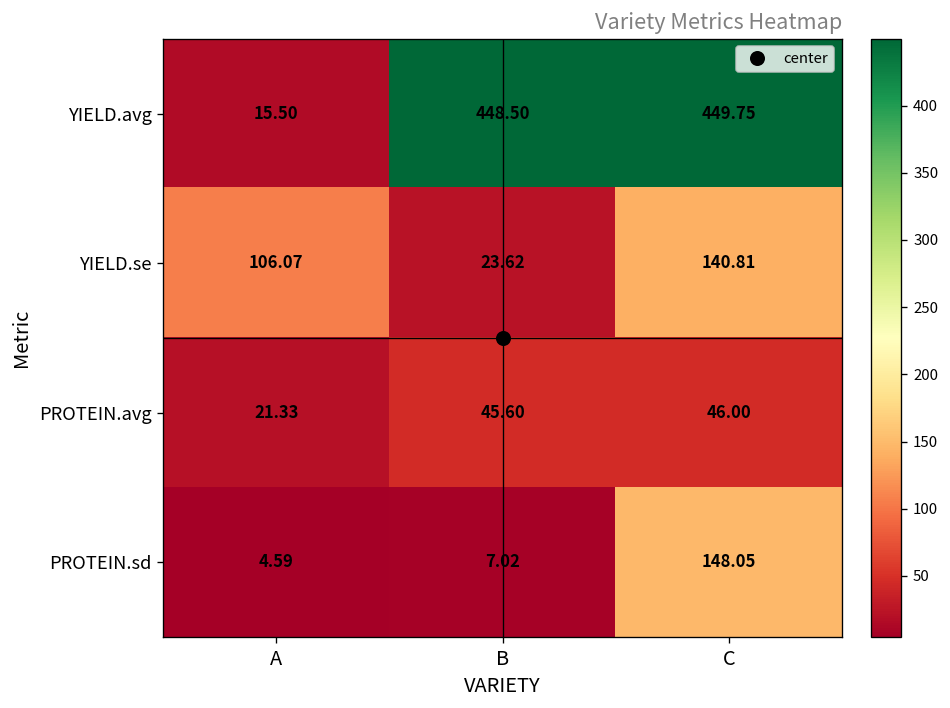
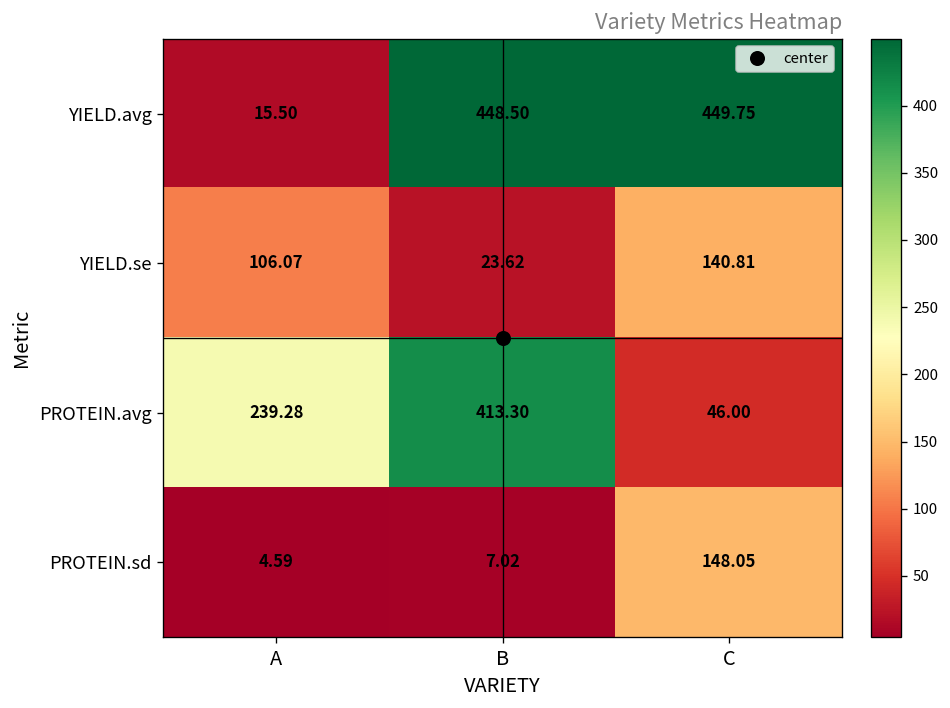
PROTEIN.avg, A: 21.33 -> 239.28
PROTEIN.avg, B: 45.60 -> 413.30
